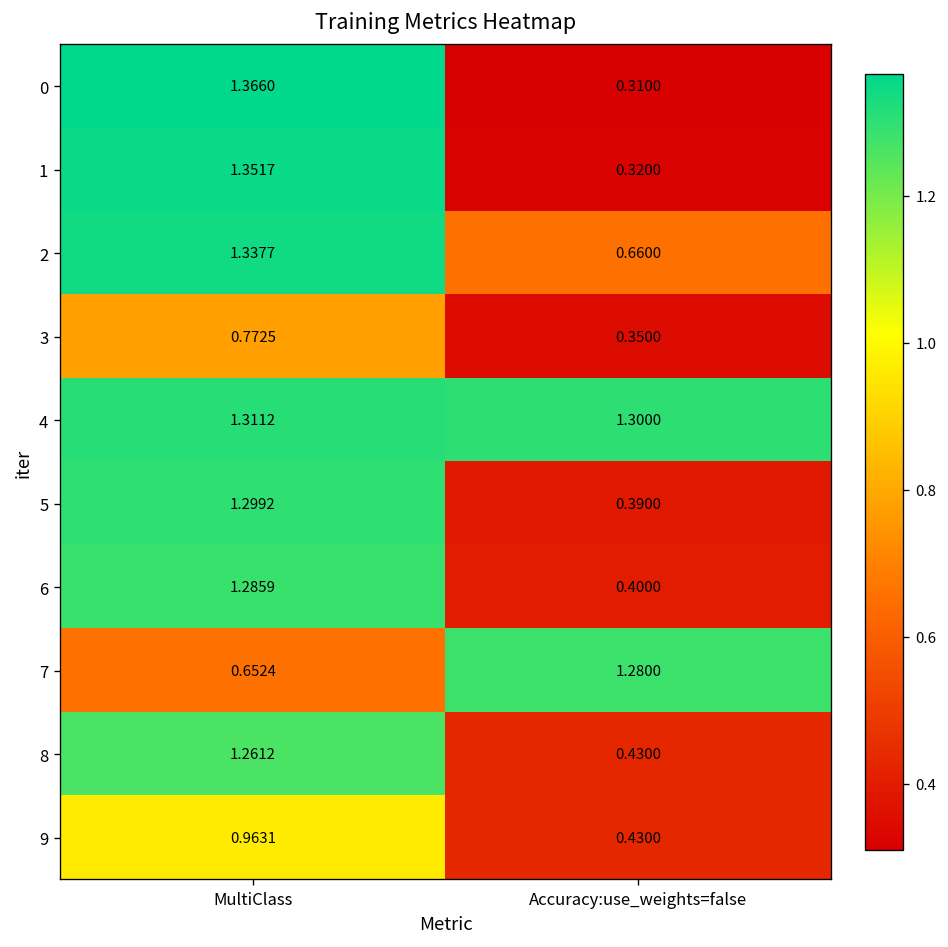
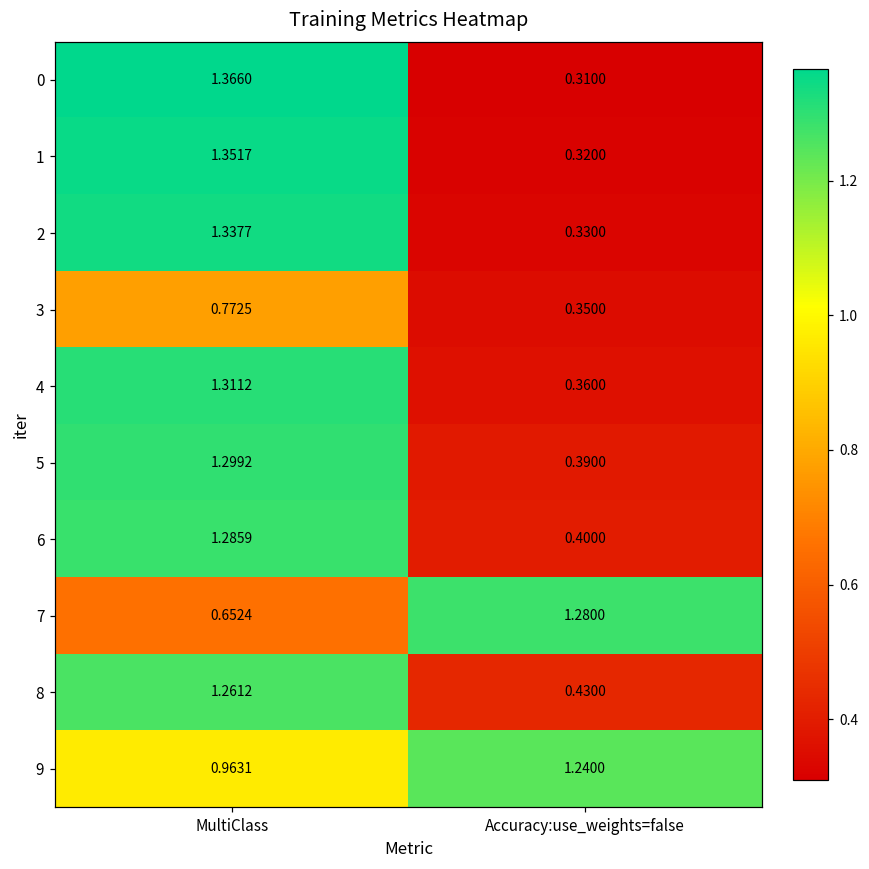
2, Accuracy:use_weights=false: 0.6600 -> 0.3300
4, Accuracy:use_weights=false: 1.3000 -> 0.3600
9, Accuracy:use_weights=false: 0.4300 -> 1.2400
